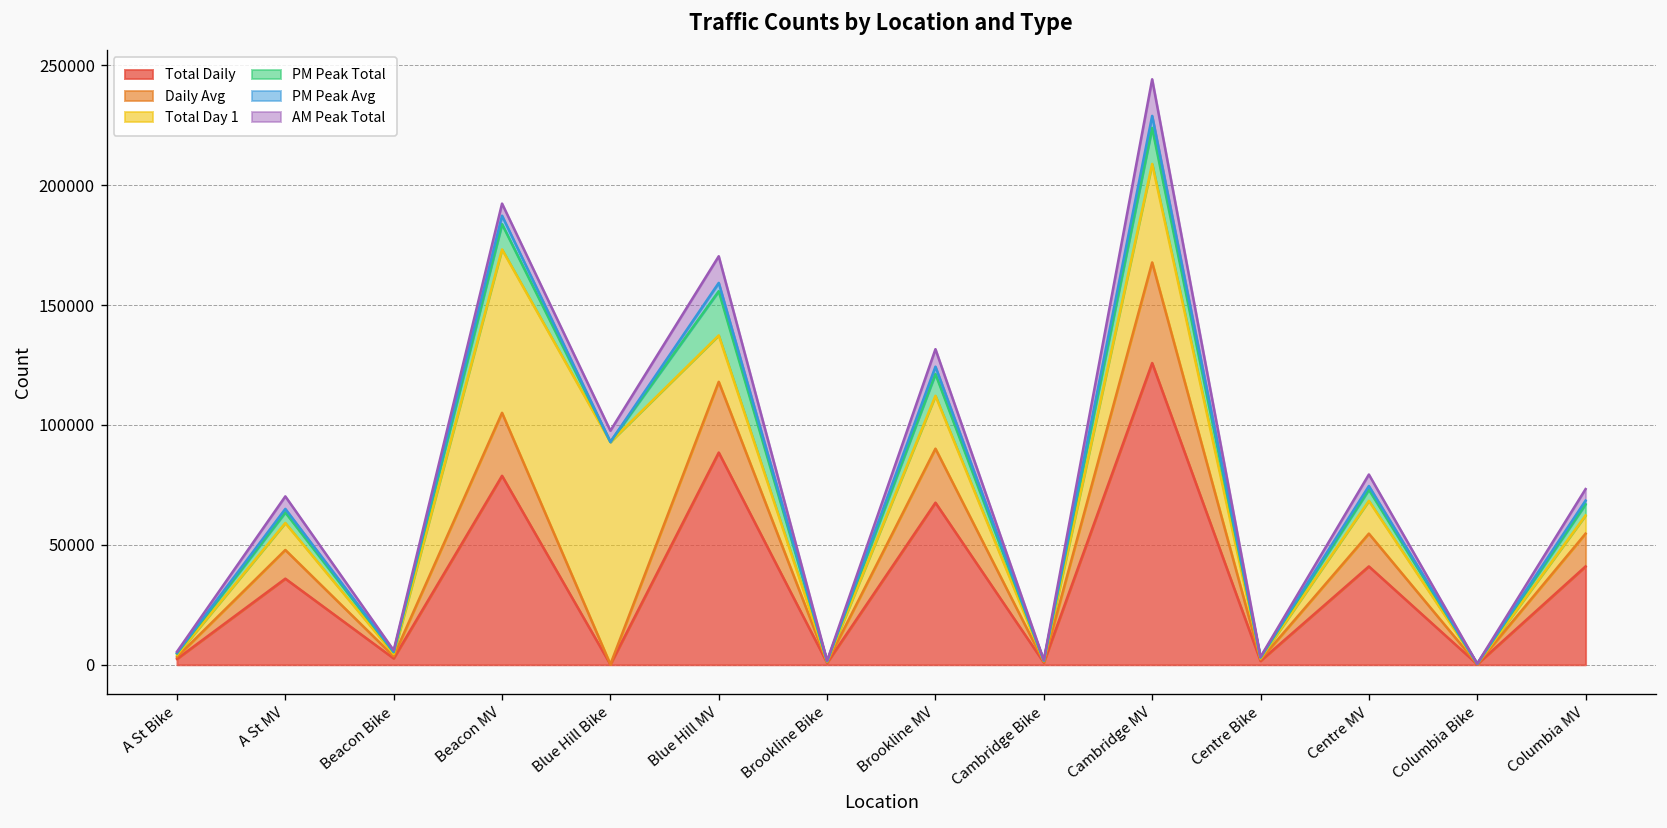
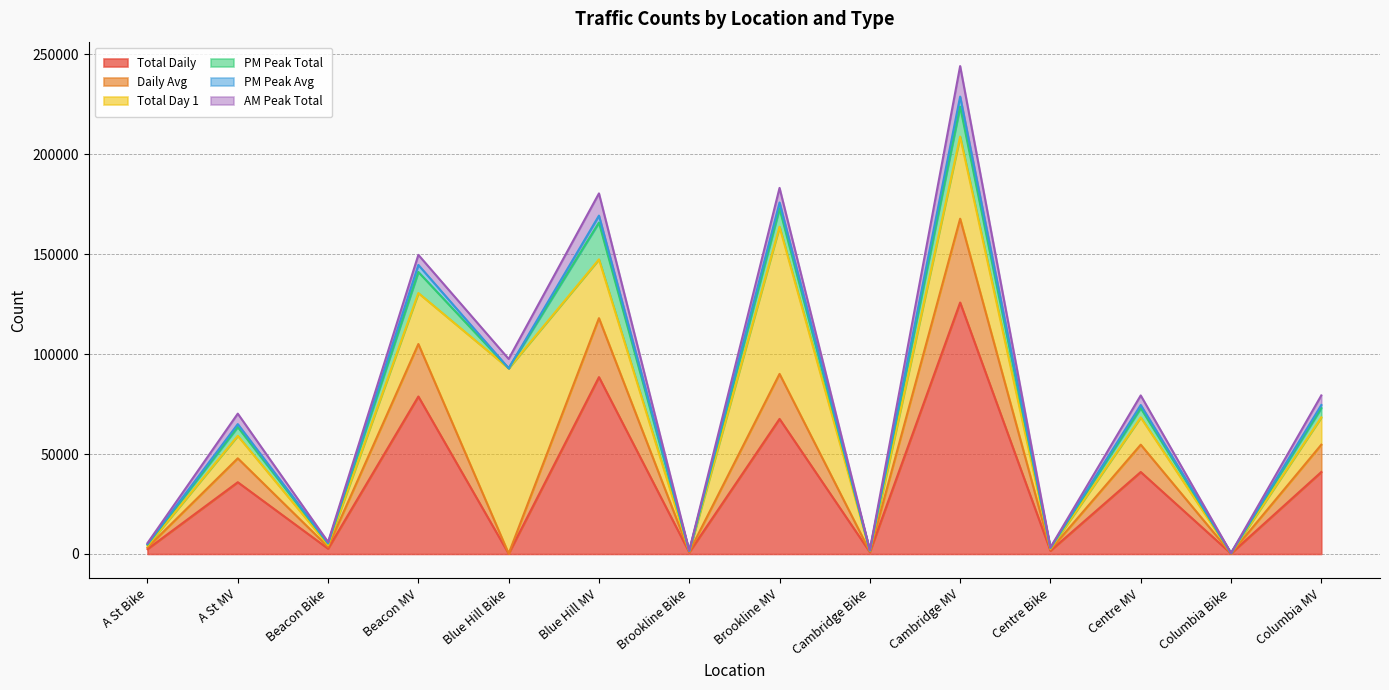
Total Day 1, Beacon MV: 68000 -> 26000
Total Day 1, Blue Hill MV: 19000 -> 29000
Total Day 1, Brookline MV: 22000 -> 74000
Total Day 1, Columbia MV: 8000 -> 14000
